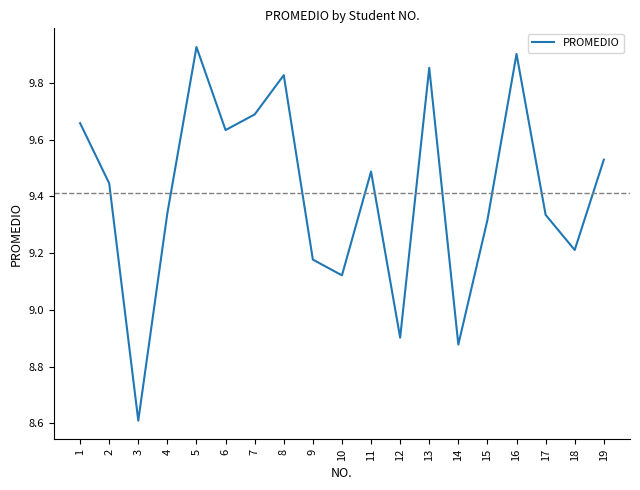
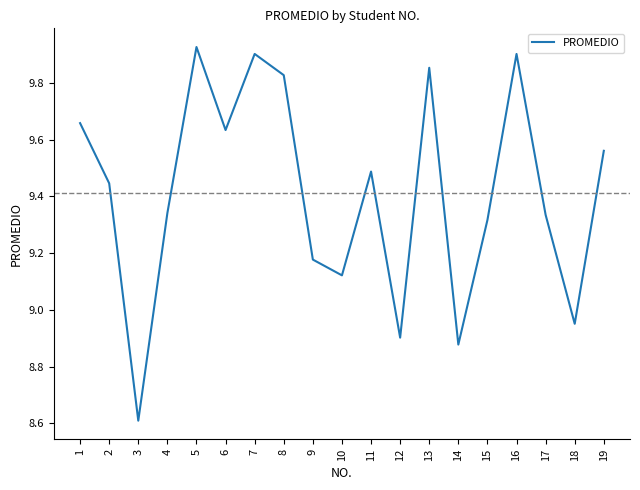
7: 9.69 -> 9.90
18: 9.21 -> 8.95
19: 9.53 -> 9.56
